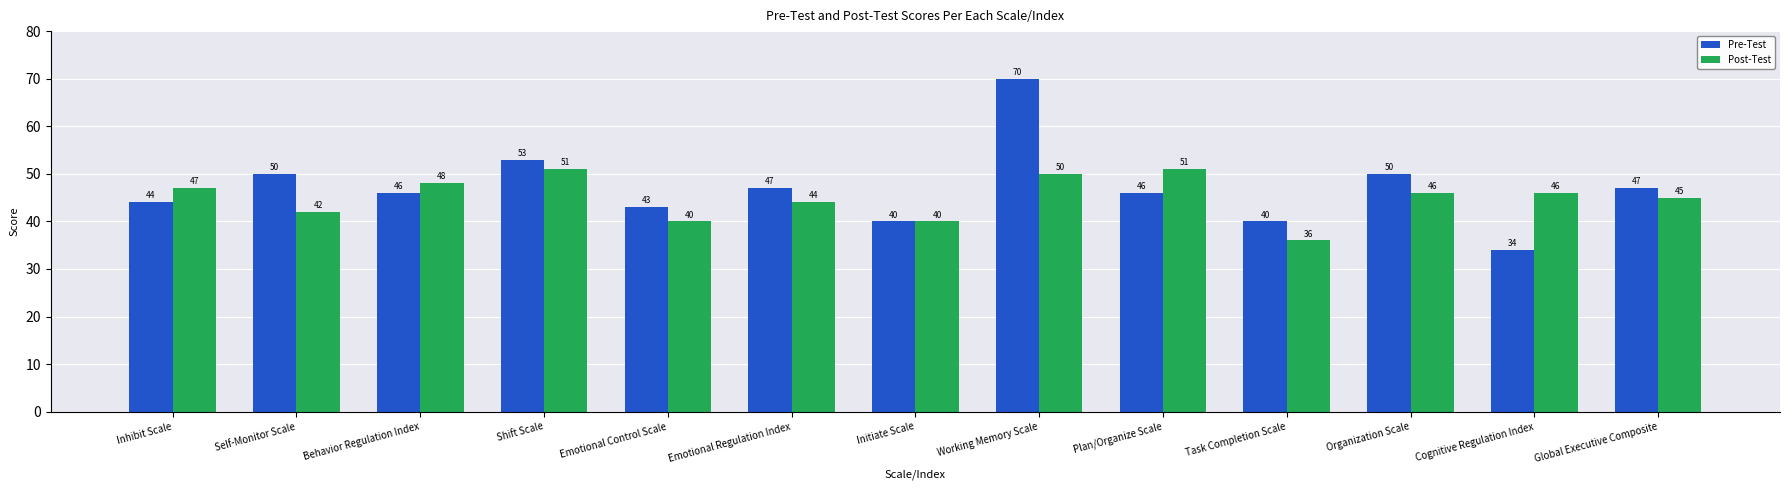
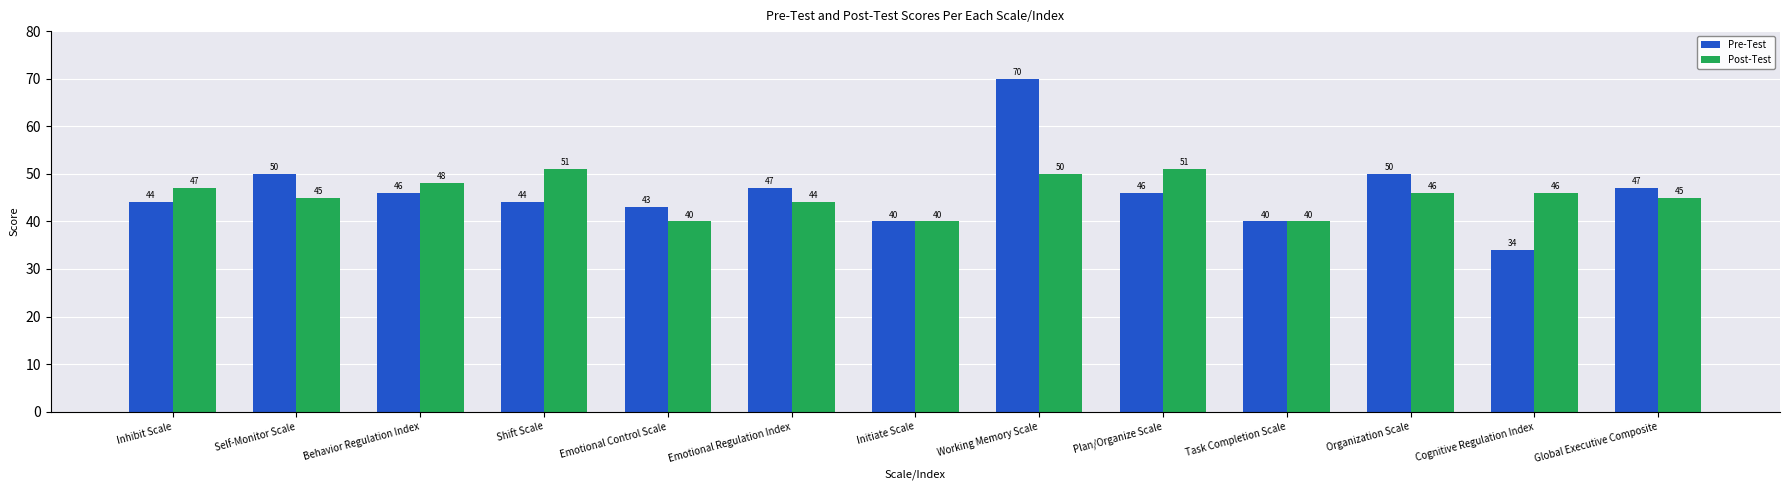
Post-Test, Self-Monitor Scale: 42 -> 45
Pre-Test, Shift Scale: 53 -> 44
Post-Test, Task Completion Scale: 36 -> 40
